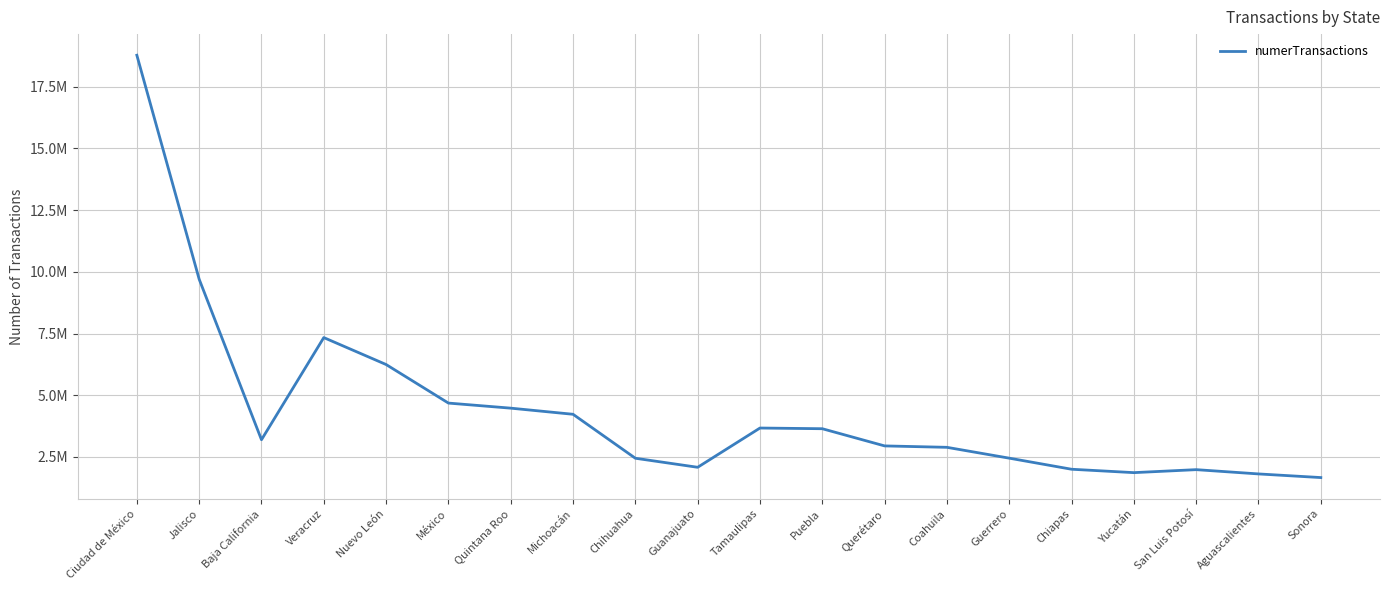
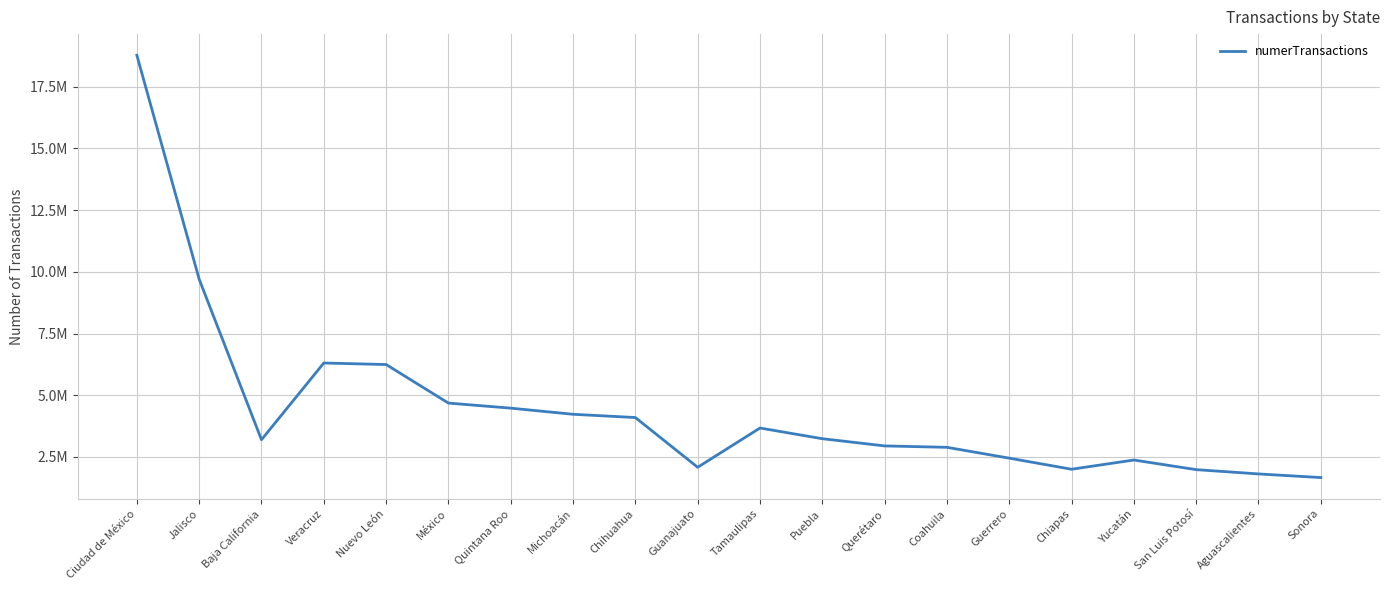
Veracruz: 7300000 -> 6300000
Chihuahua: 2400000 -> 4100000
Puebla: 3600000 -> 3200000
Yucatán: 1900000 -> 2400000
